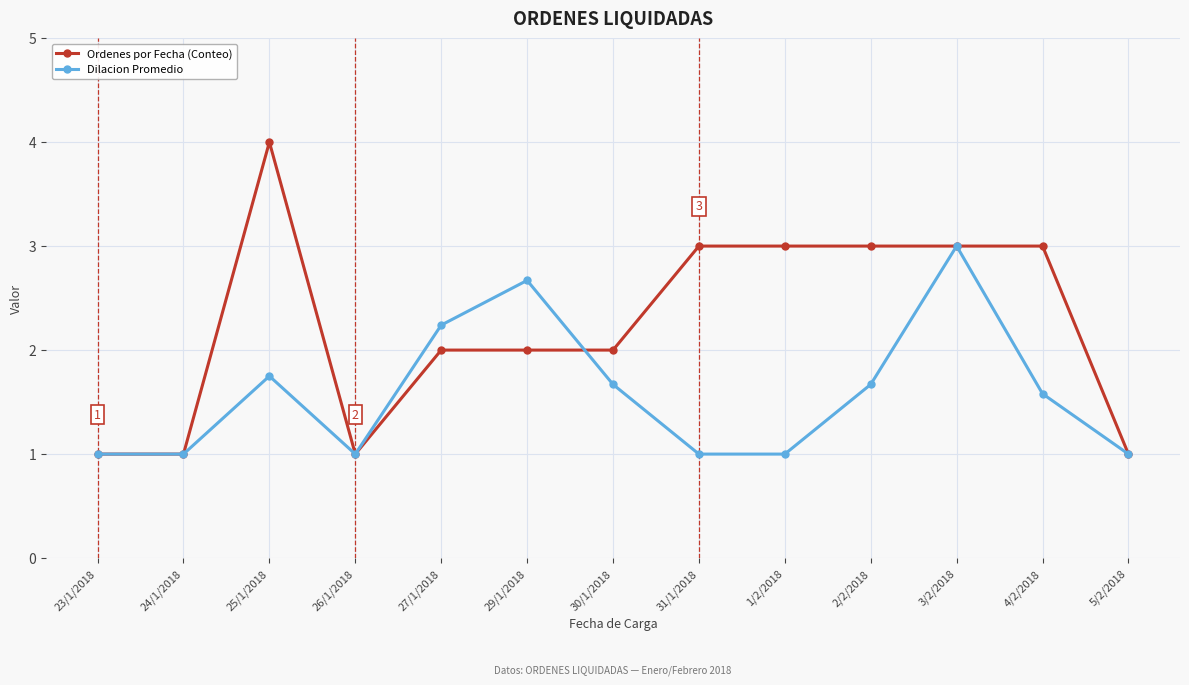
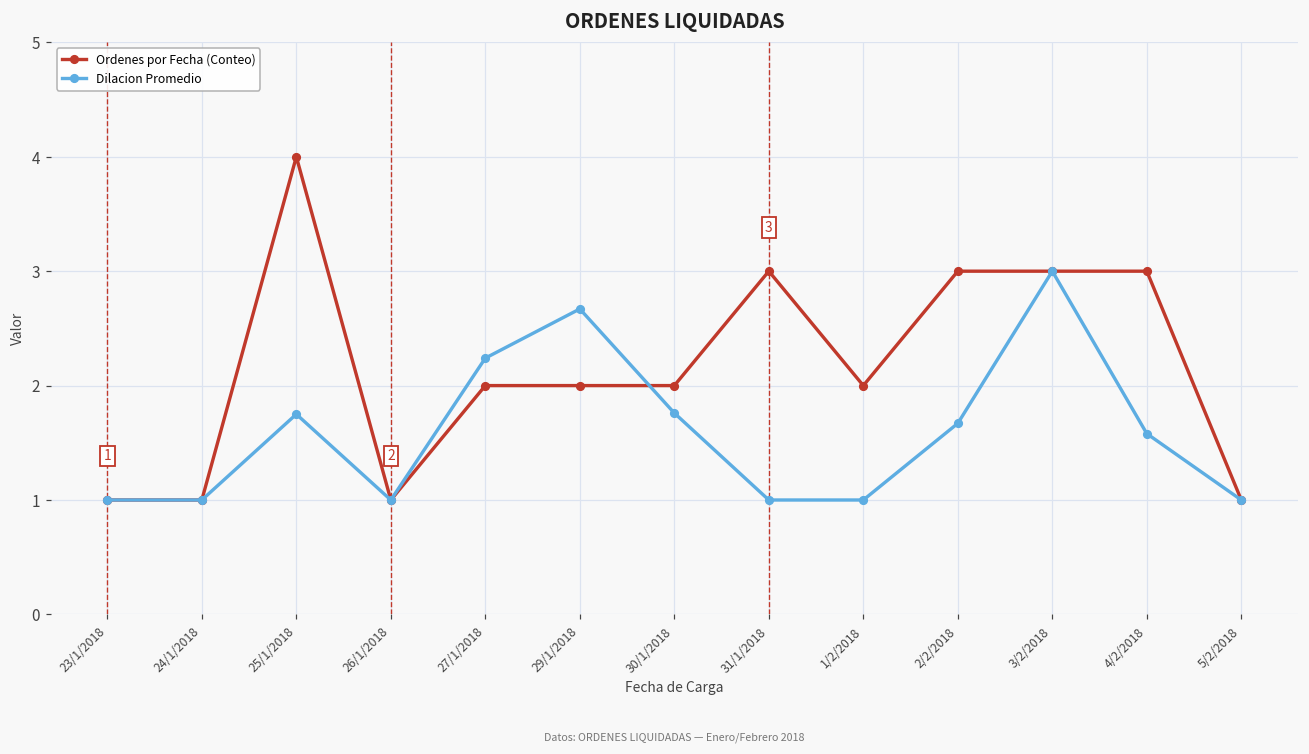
Dilacion Promedio, 30/1/2018: 1.67 -> 1.76
Ordenes por Fecha (Conteo), 1/2/2018: 3 -> 2
